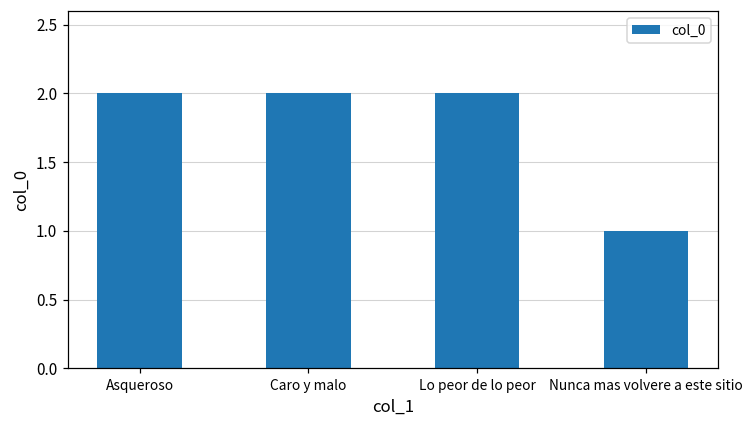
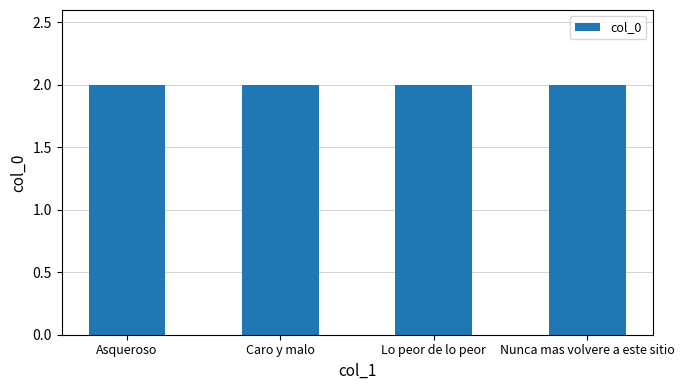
Nunca mas volvere a este sitio: 1 -> 2
